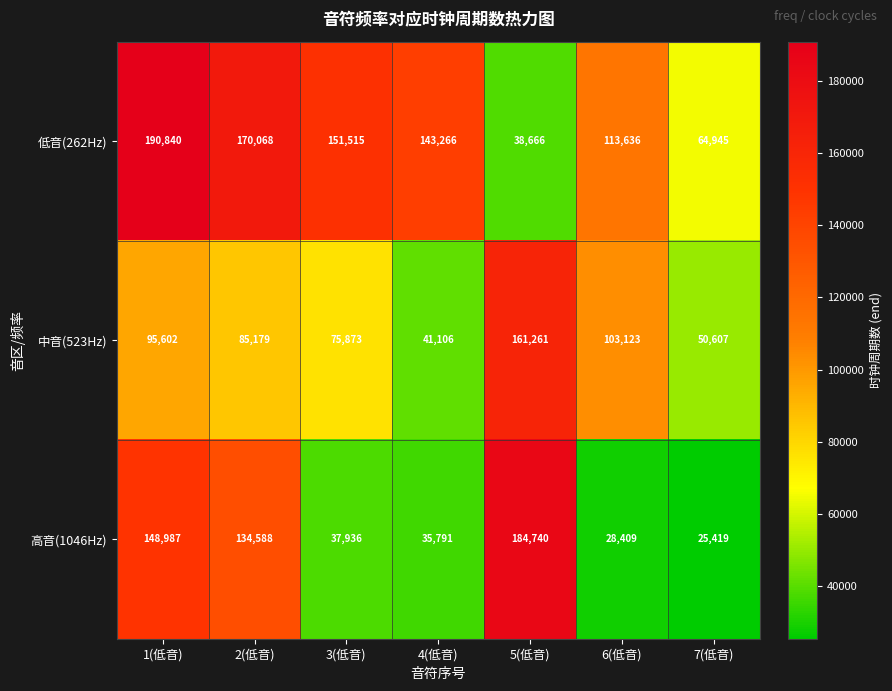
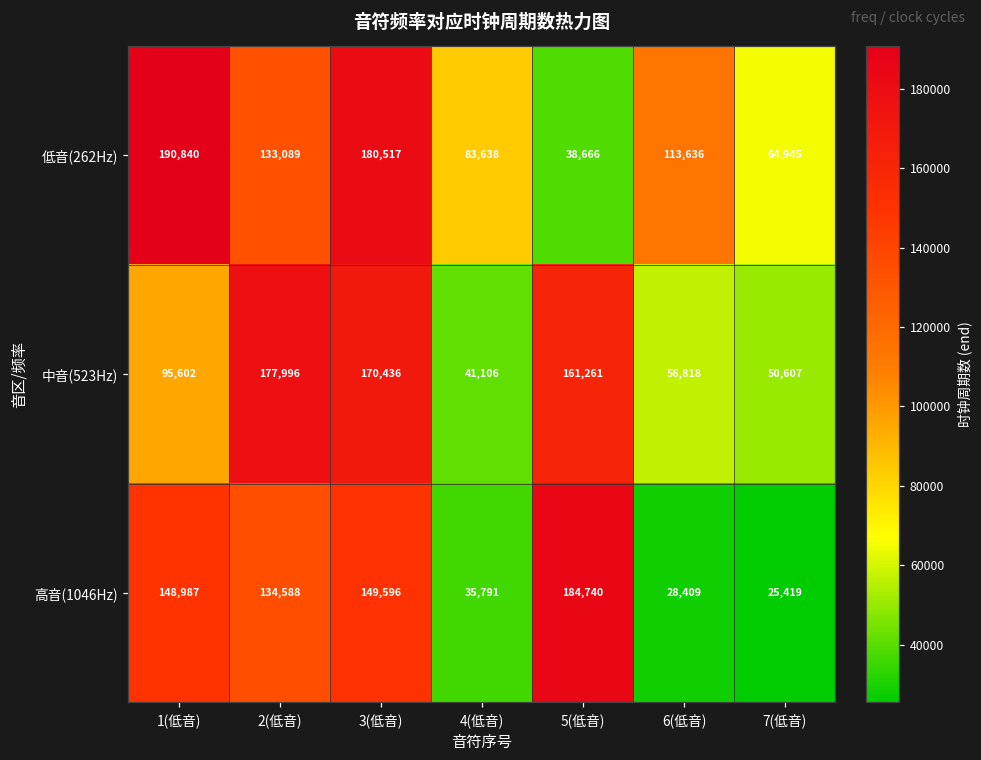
低音(262Hz), 2(低音): 170,068 -> 133,089
低音(262Hz), 3(低音): 151,515 -> 180,517
低音(262Hz), 4(低音): 143,266 -> 83,638
中音(523Hz), 2(低音): 85,179 -> 177,996
中音(523Hz), 3(低音): 75,873 -> 170,436
中音(523Hz), 6(低音): 103,123 -> 56,818
高音(1046Hz), 3(低音): 37,936 -> 149,596
